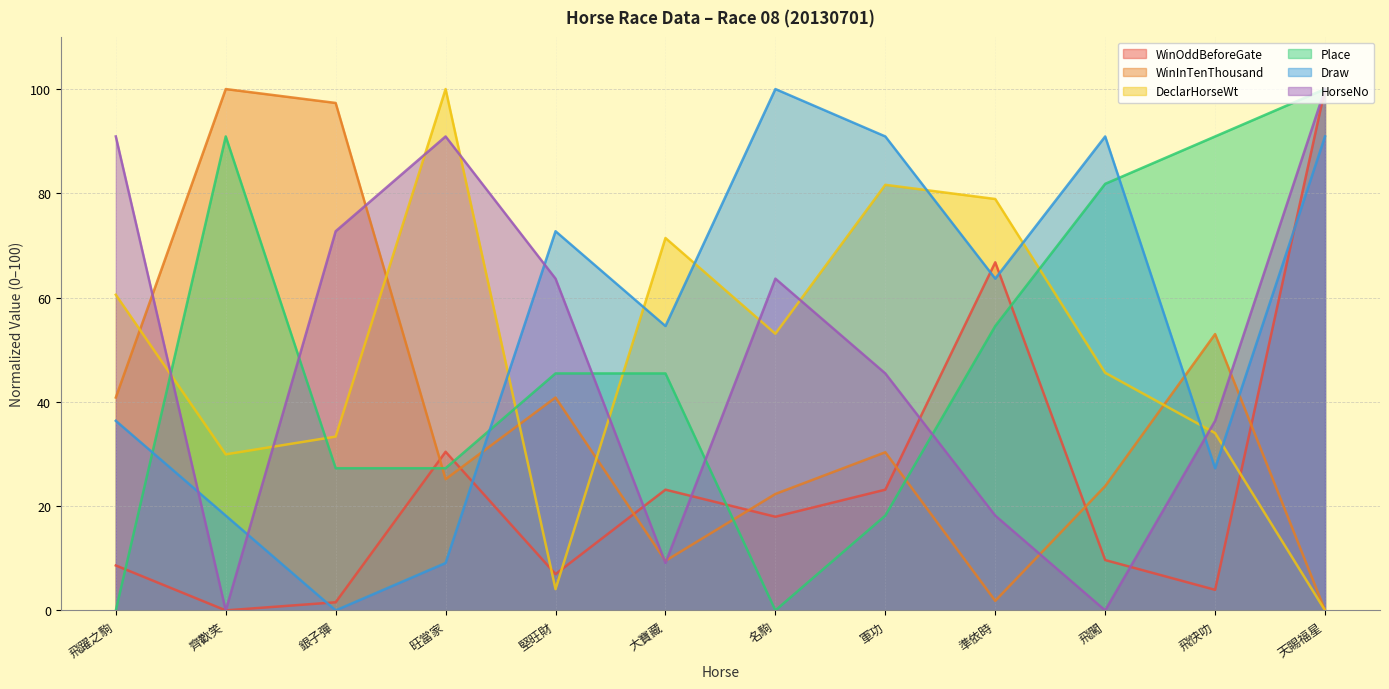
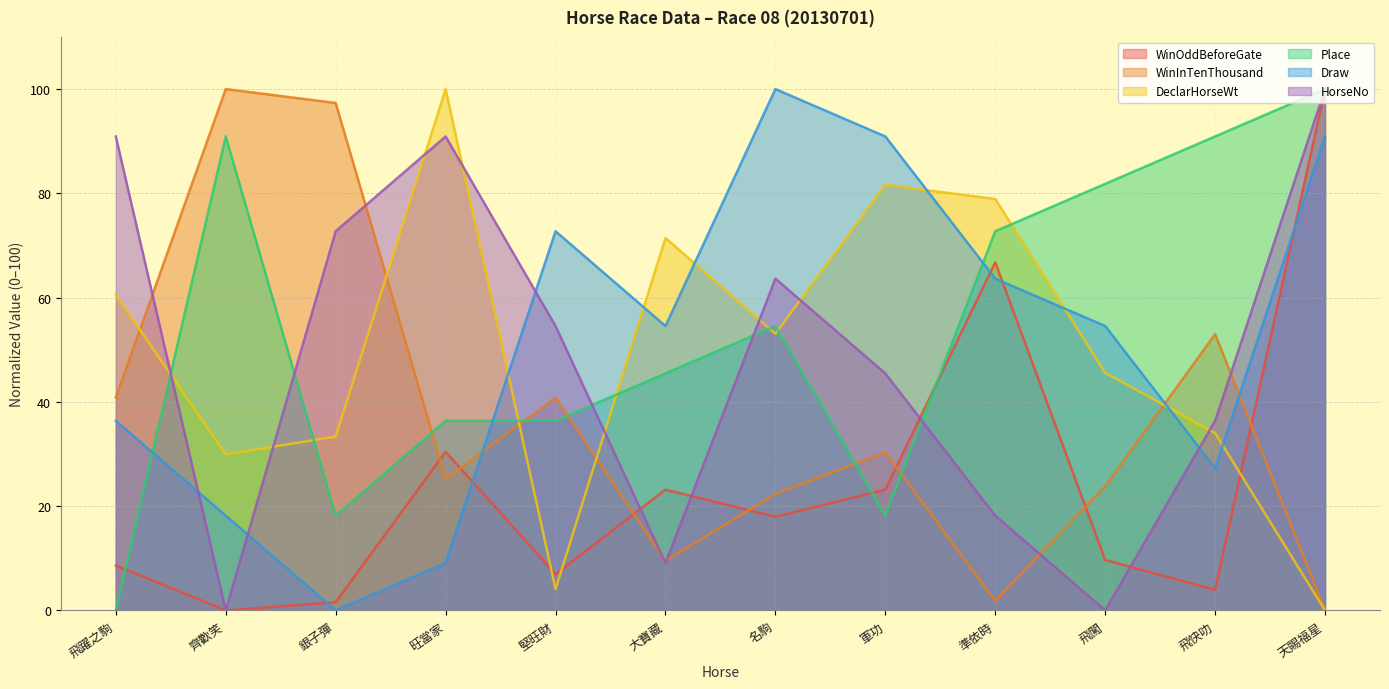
Place, 銀子彈: 27 -> 18
Place, 旺當家: 27 -> 36
Place, 堅旺財: 45 -> 36
HorseNo, 堅旺財: 64 -> 55
Place, 名駒: 0 -> 55
Place, 準依時: 55 -> 73
Draw, 飛闖: 91 -> 55
